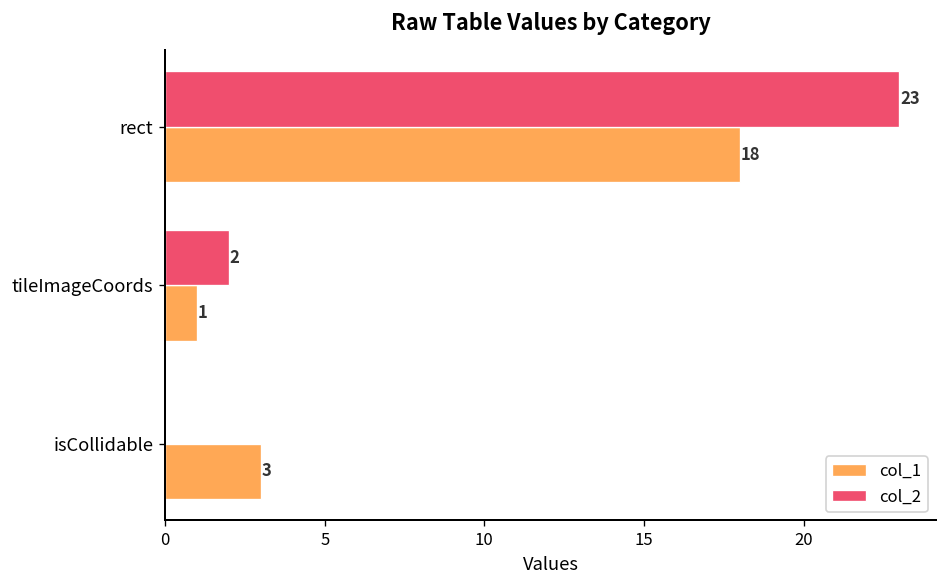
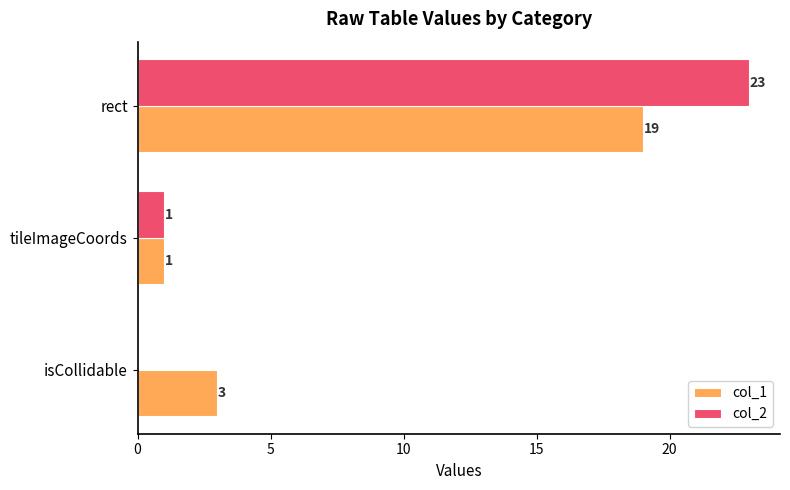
col_1, rect: 18 -> 19
col_2, tileImageCoords: 2 -> 1
